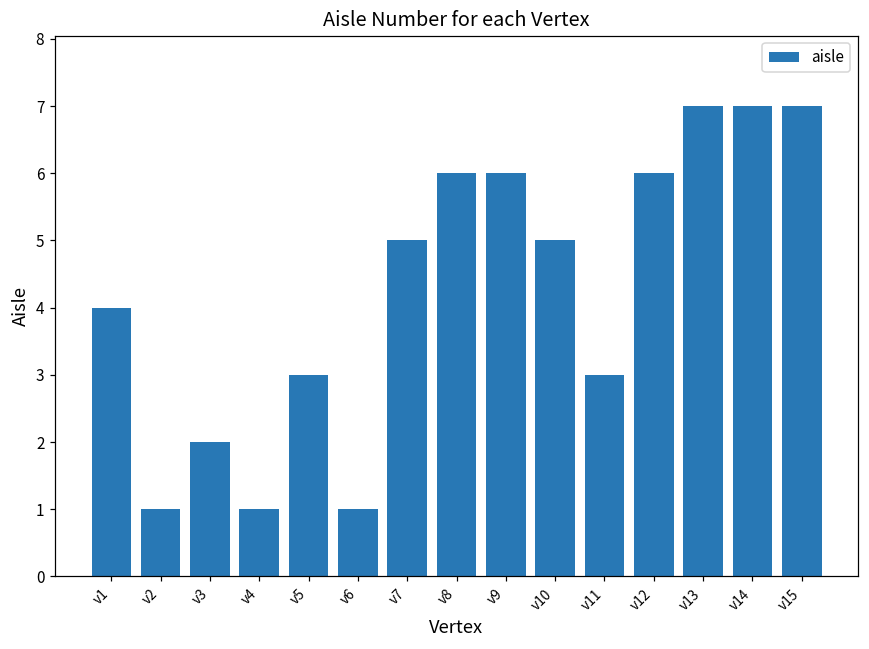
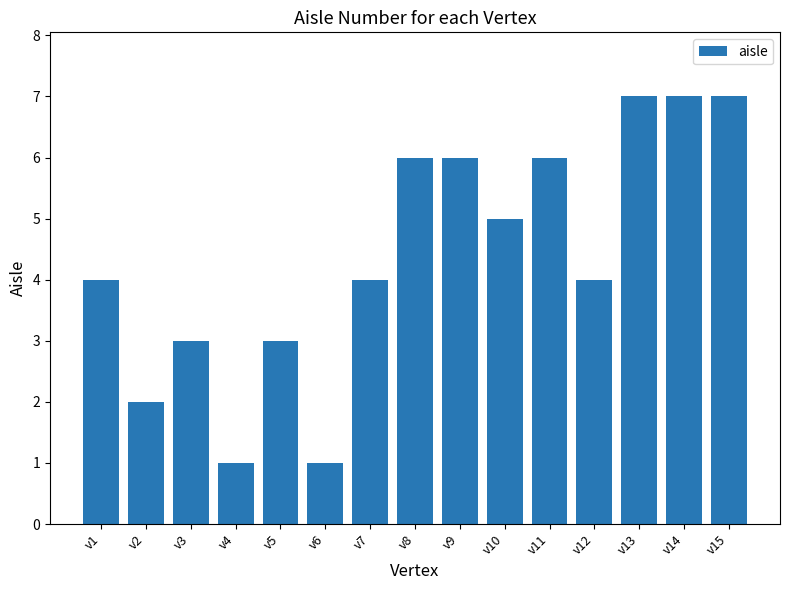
v2: 1 -> 2
v3: 2 -> 3
v7: 5 -> 4
v11: 3 -> 6
v12: 6 -> 4
